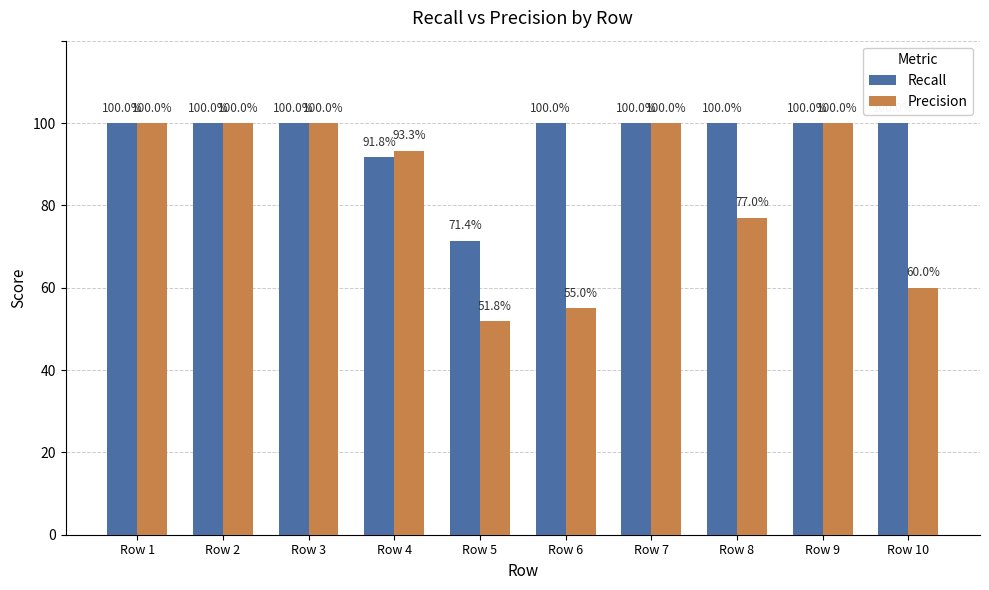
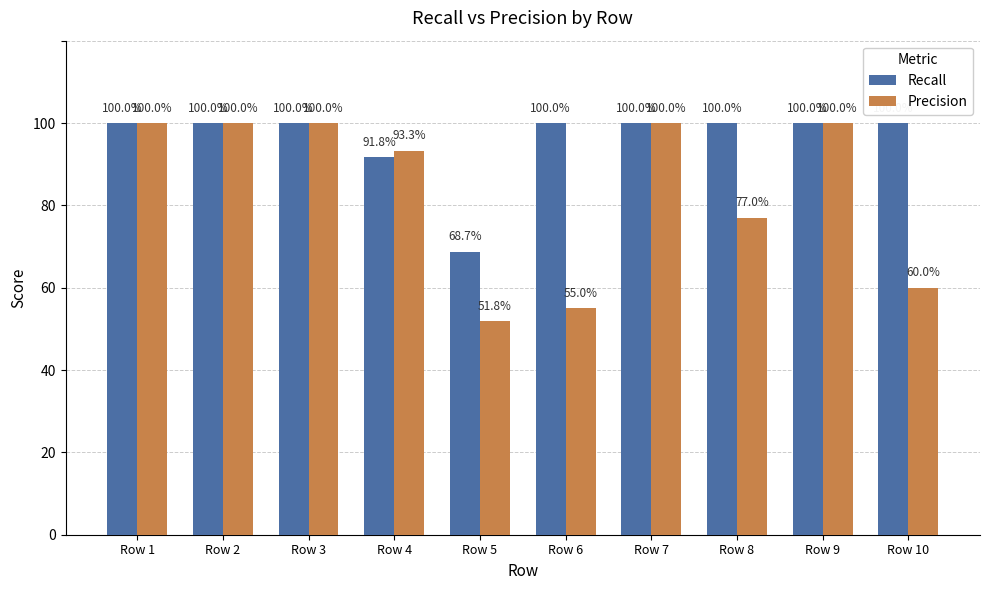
Recall, Row 5: 71.4% -> 68.7%
